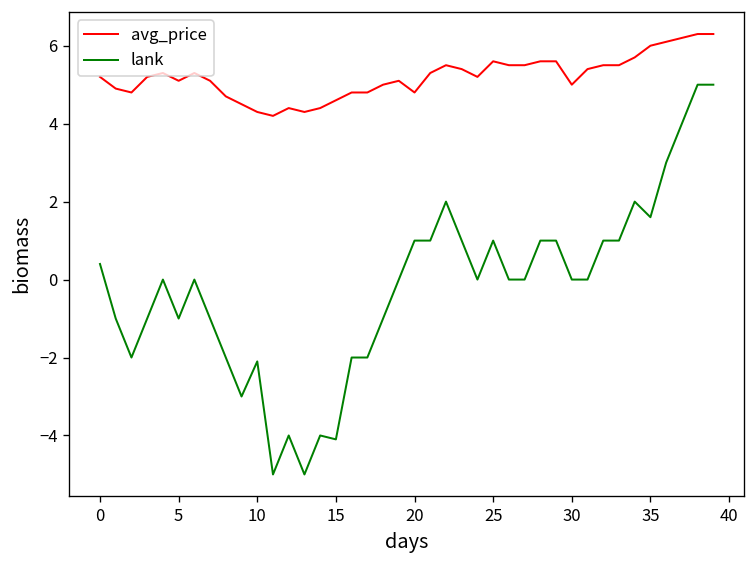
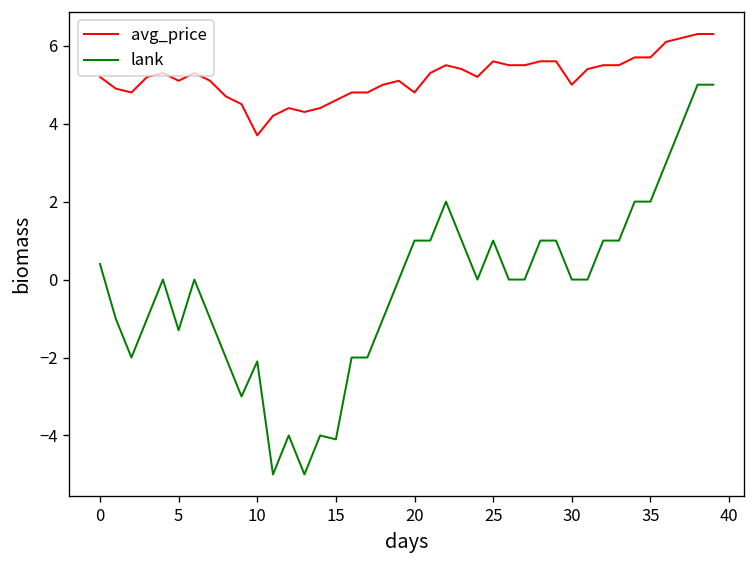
lank, 5: -1.0 -> -1.3
avg_price, 10: 4.3 -> 3.7
avg_price, 35: 6.0 -> 5.7
lank, 35: 1.6 -> 2.0
